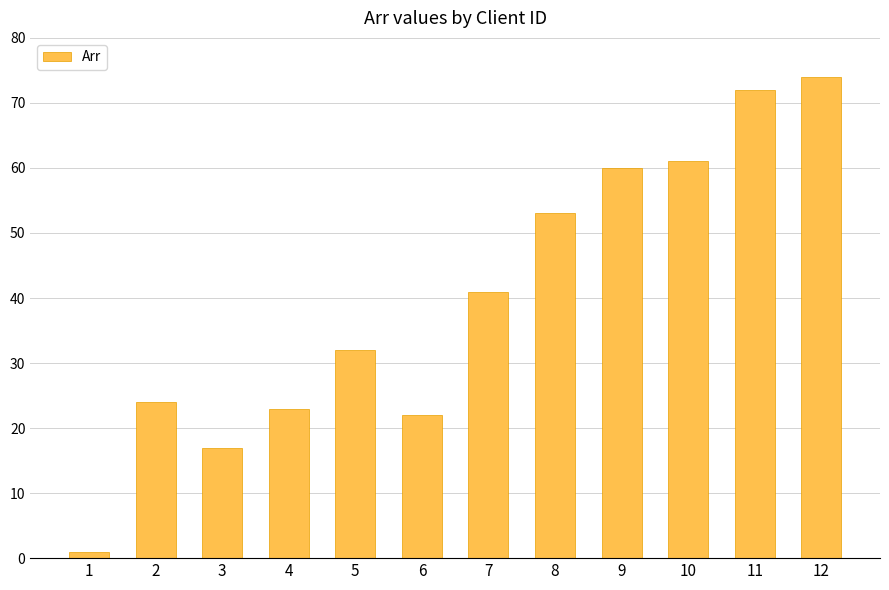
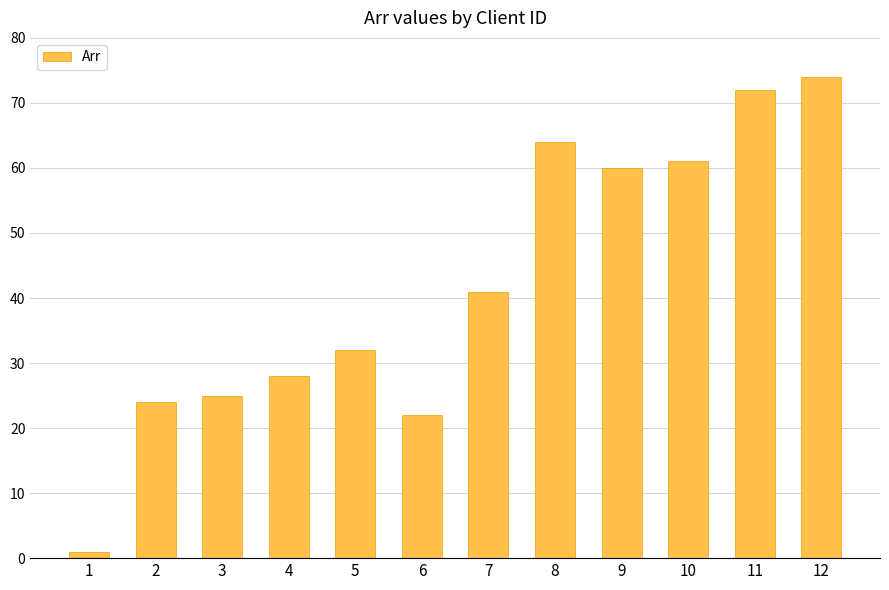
3: 17 -> 25
4: 23 -> 28
8: 53 -> 64
